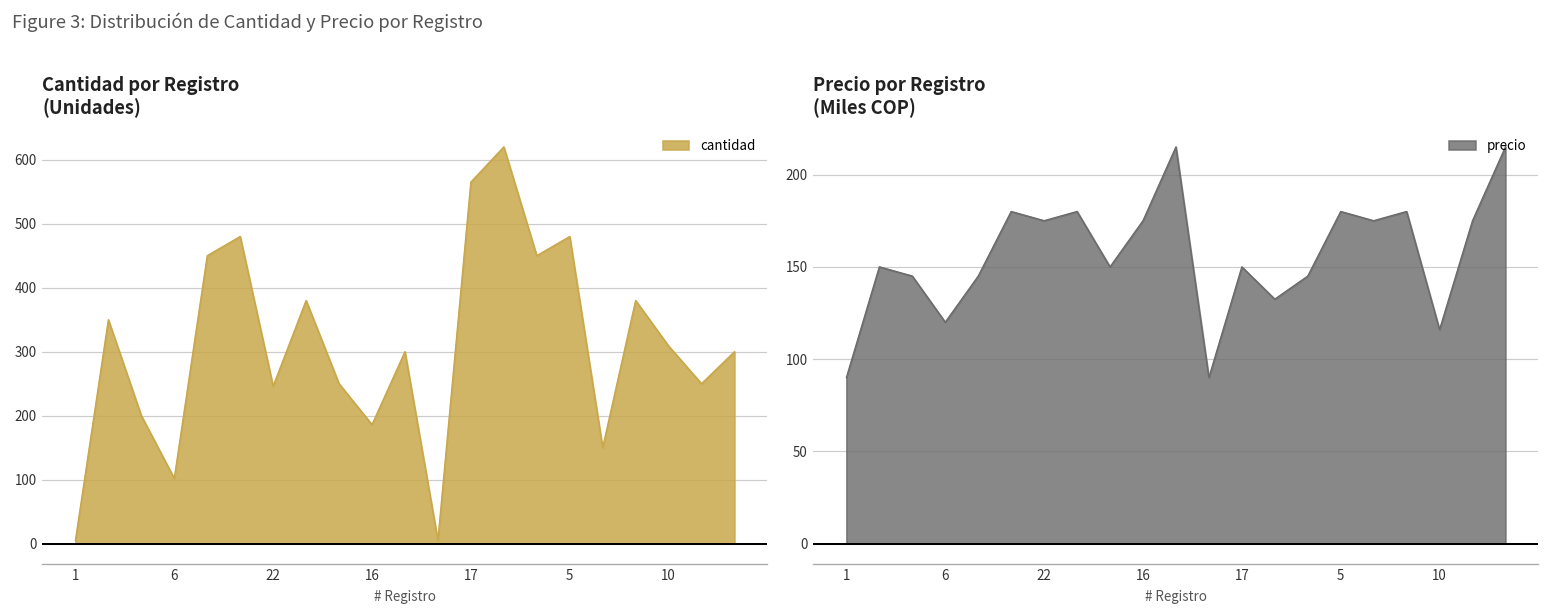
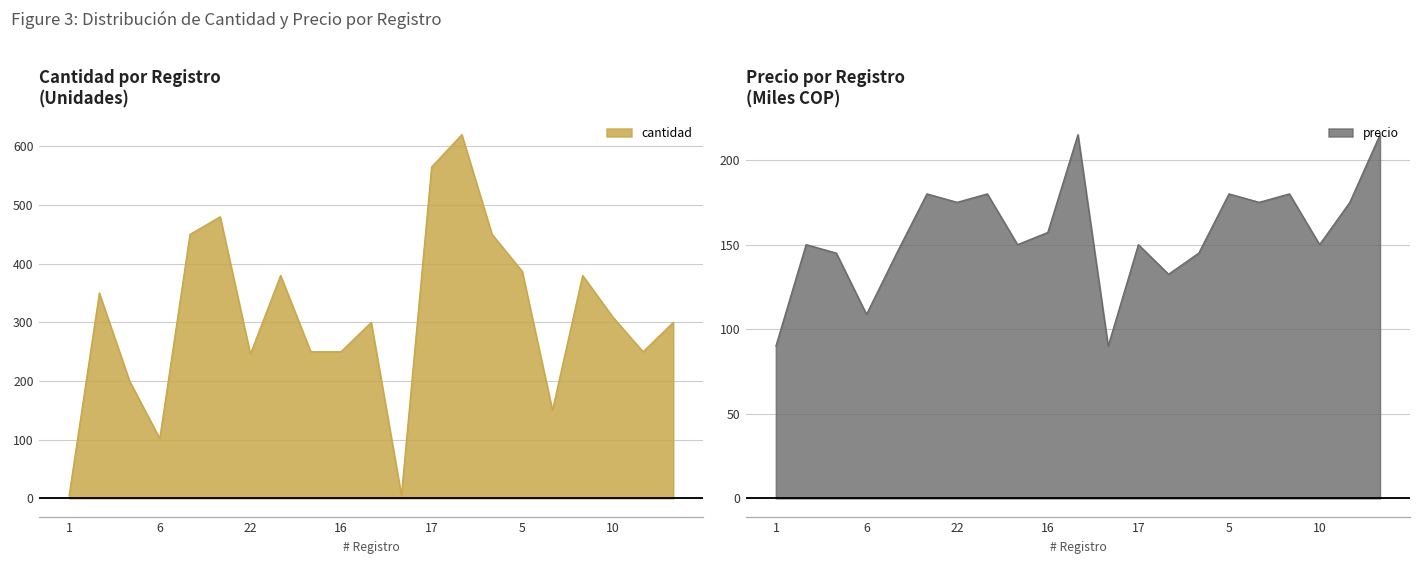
Cantidad por Registro (Unidades), 16: 190 -> 250
Cantidad por Registro (Unidades), 5: 480 -> 390
Precio por Registro (Miles COP), 6: 120 -> 109
Precio por Registro (Miles COP), 16: 175 -> 157
Precio por Registro (Miles COP), 10: 116 -> 150
